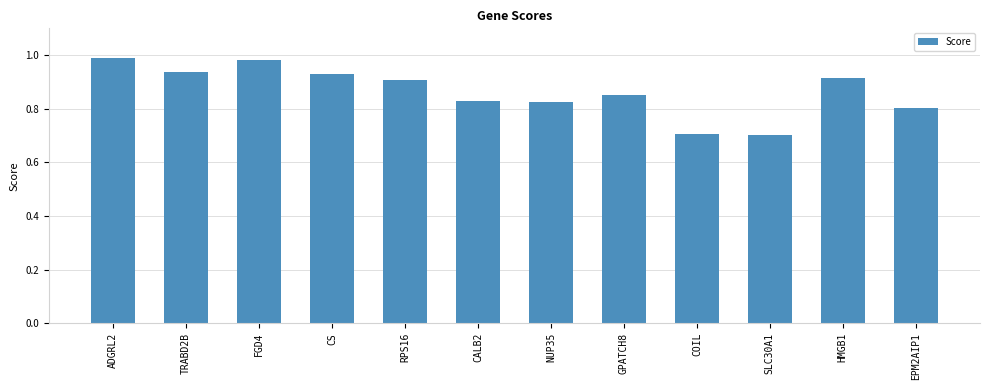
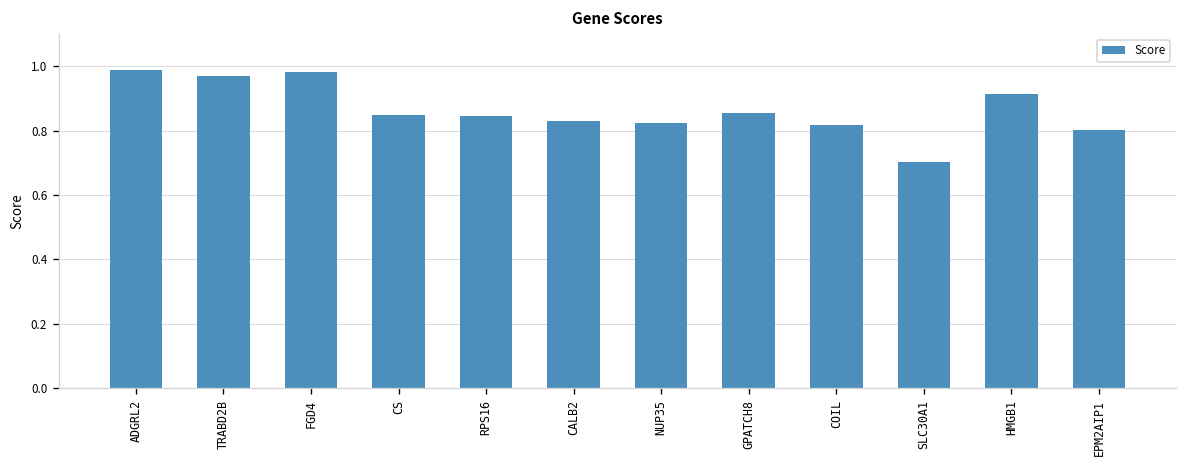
TRABD2B: 0.94 -> 0.97
CS: 0.93 -> 0.85
RPS16: 0.91 -> 0.84
COIL: 0.71 -> 0.82
